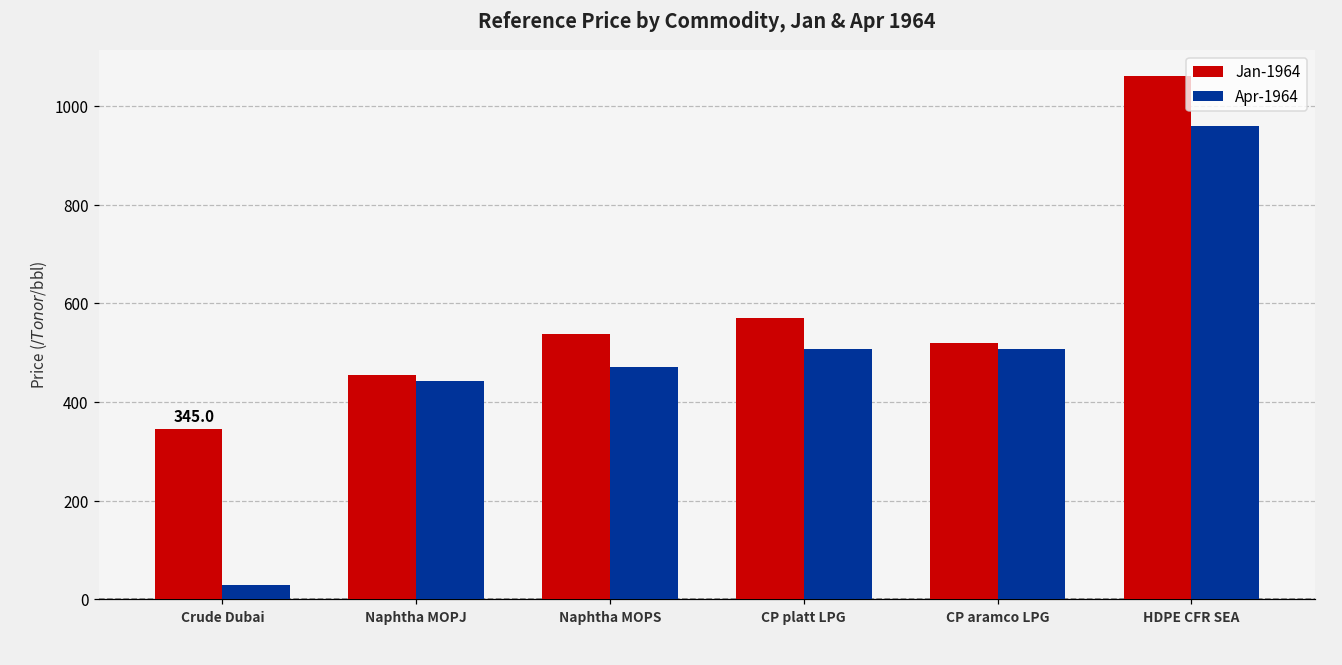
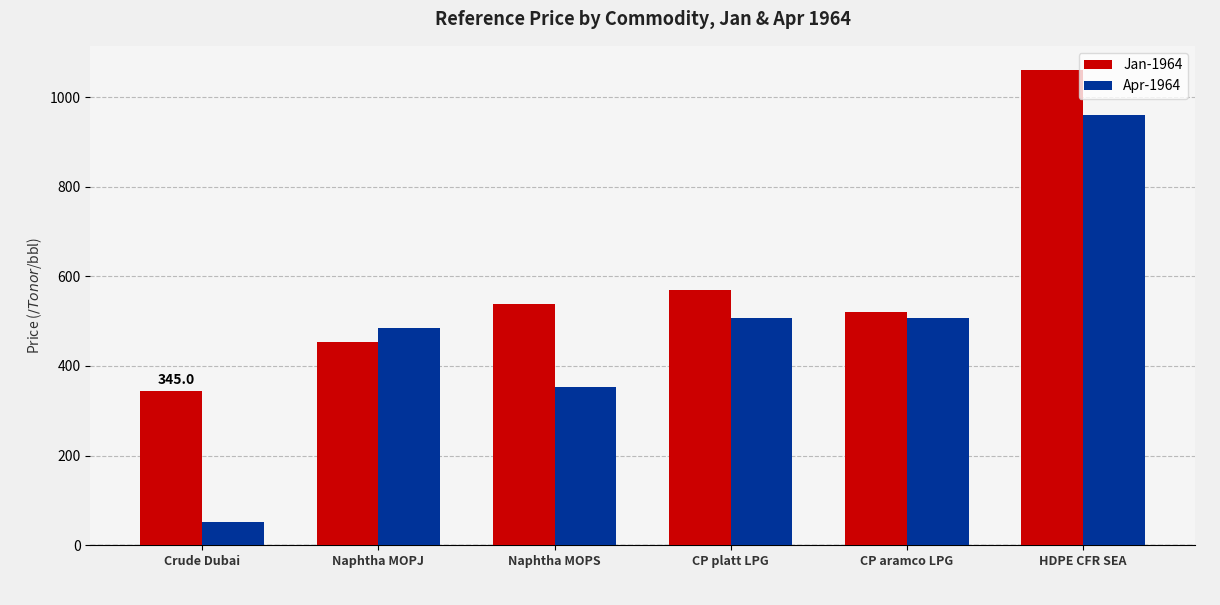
Apr-1964, Crude Dubai: 30 -> 50
Apr-1964, Naphtha MOPJ: 440 -> 480
Apr-1964, Naphtha MOPS: 470 -> 350
